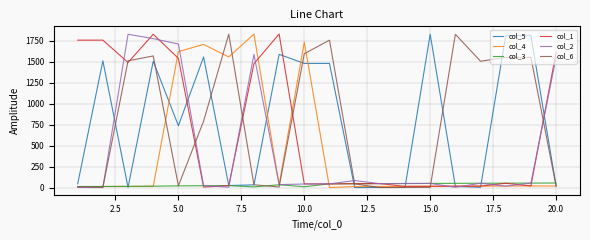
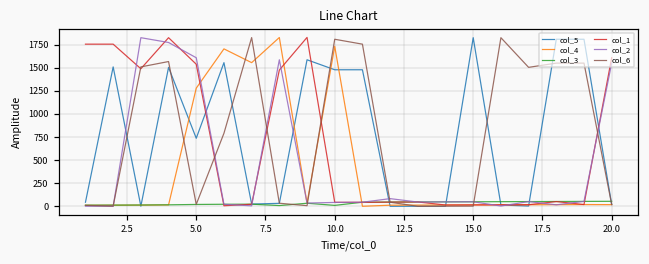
col_4, 5.0: 1600 -> 1300
col_2, 5.0: 1700 -> 1600
col_6, 10.0: 1600 -> 1800
